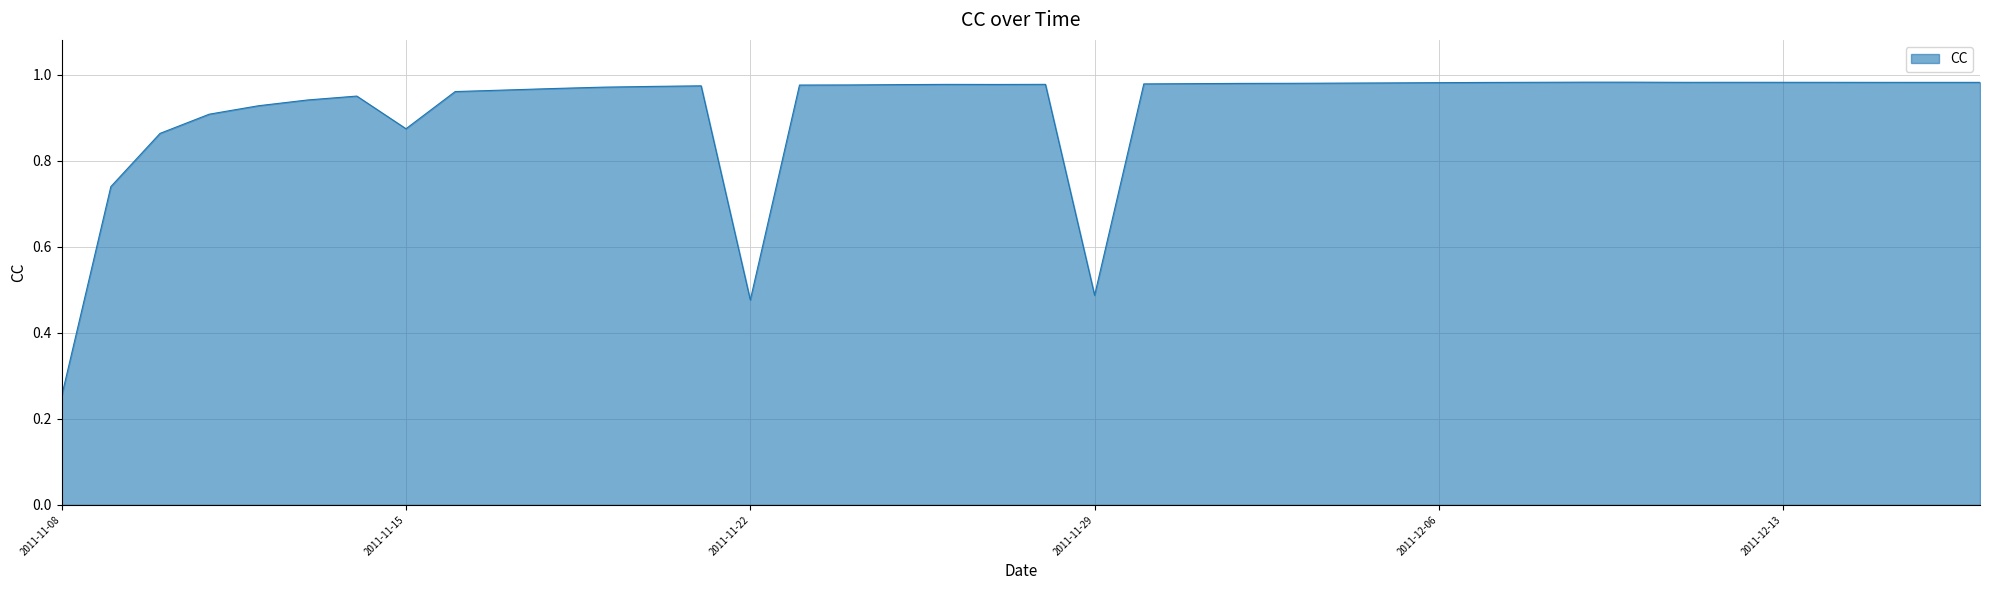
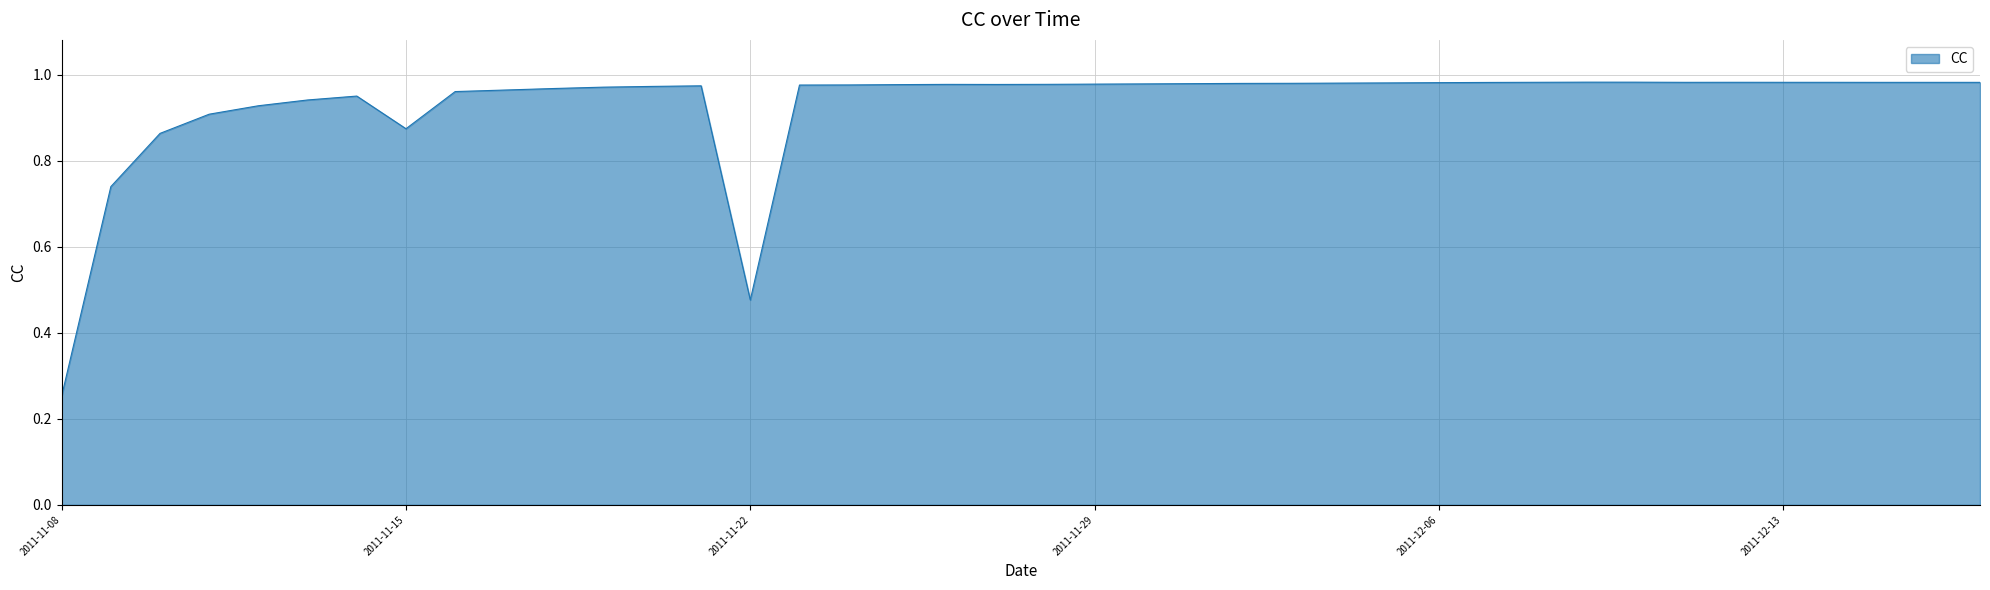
2011-11-29: 0.49 -> 0.98
